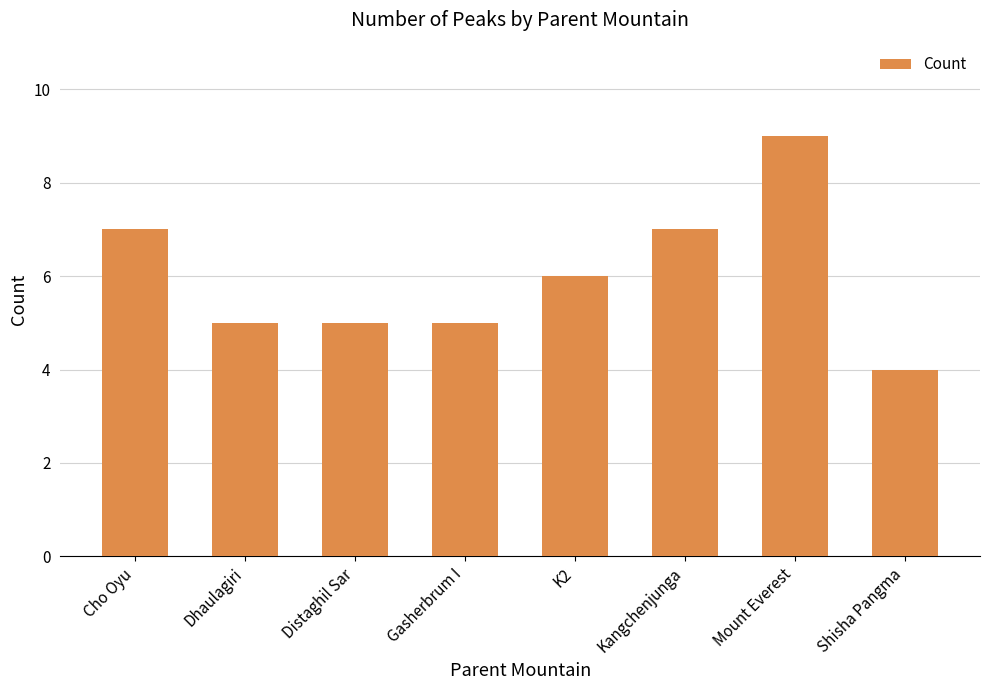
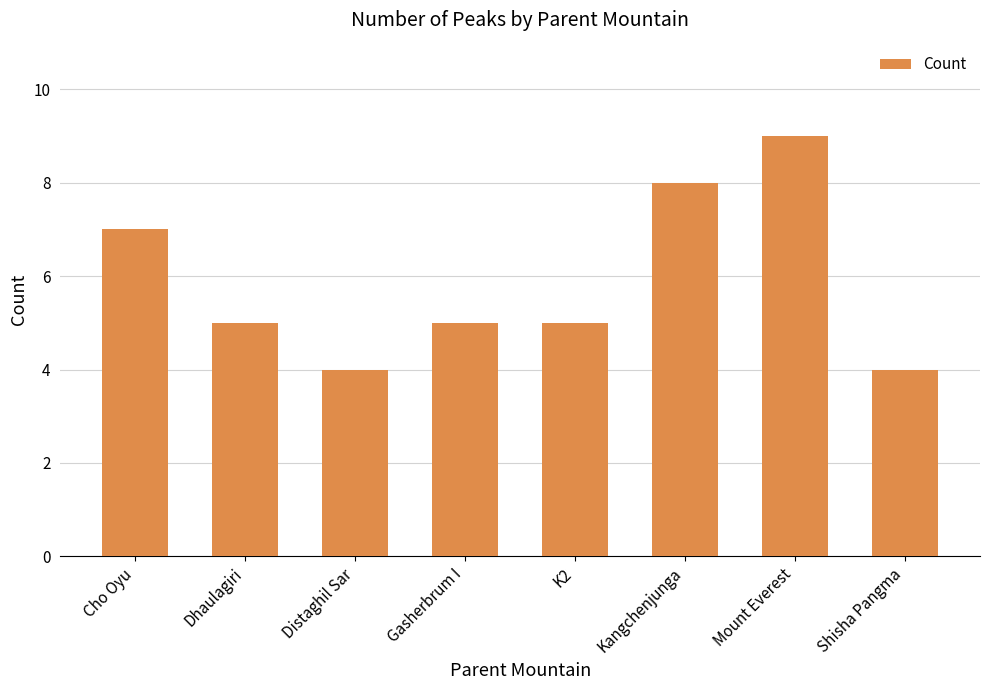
Distaghil Sar: 5 -> 4
K2: 6 -> 5
Kangchenjunga: 7 -> 8
